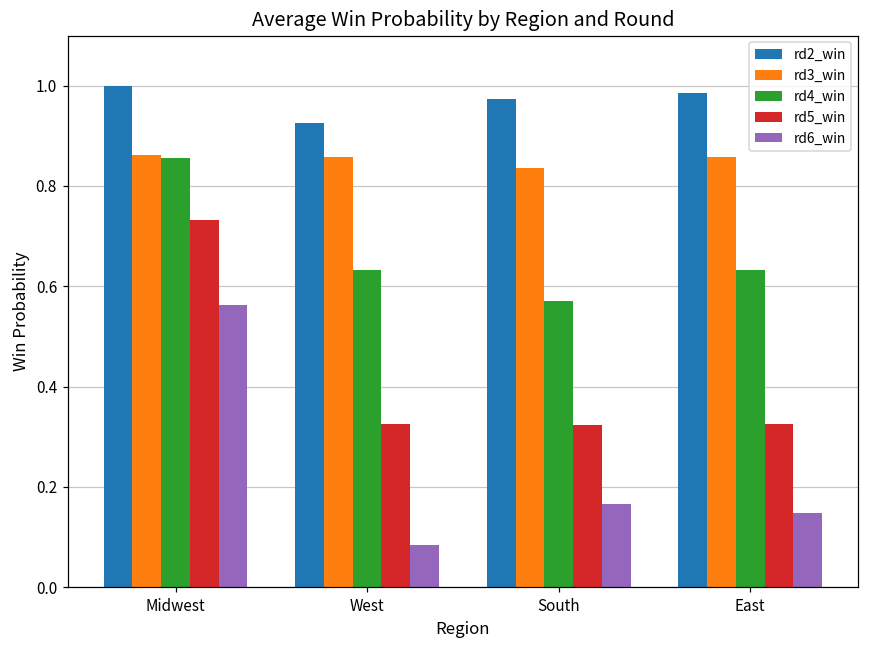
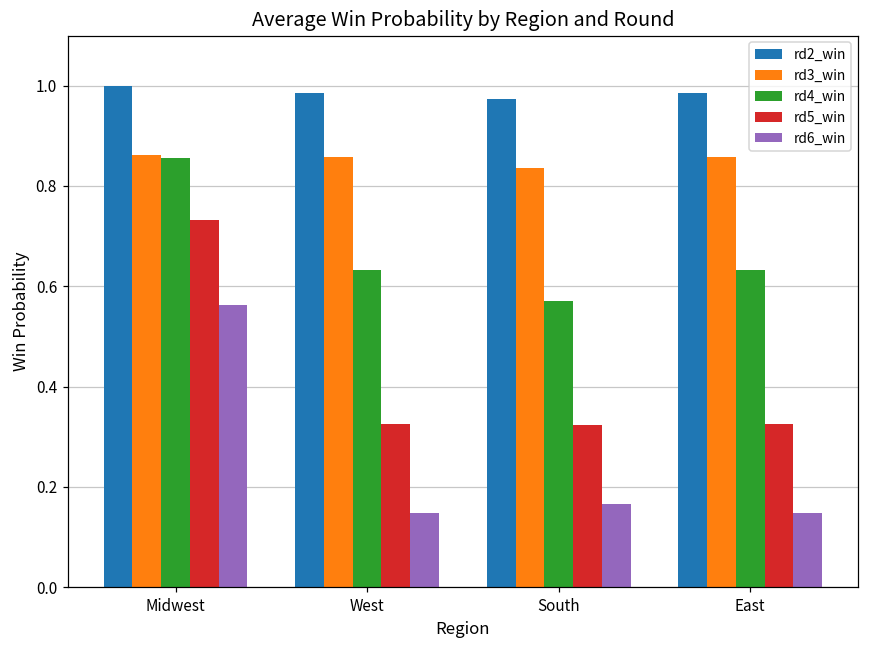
rd2_win, West: 0.92 -> 0.99
rd6_win, West: 0.08 -> 0.15
